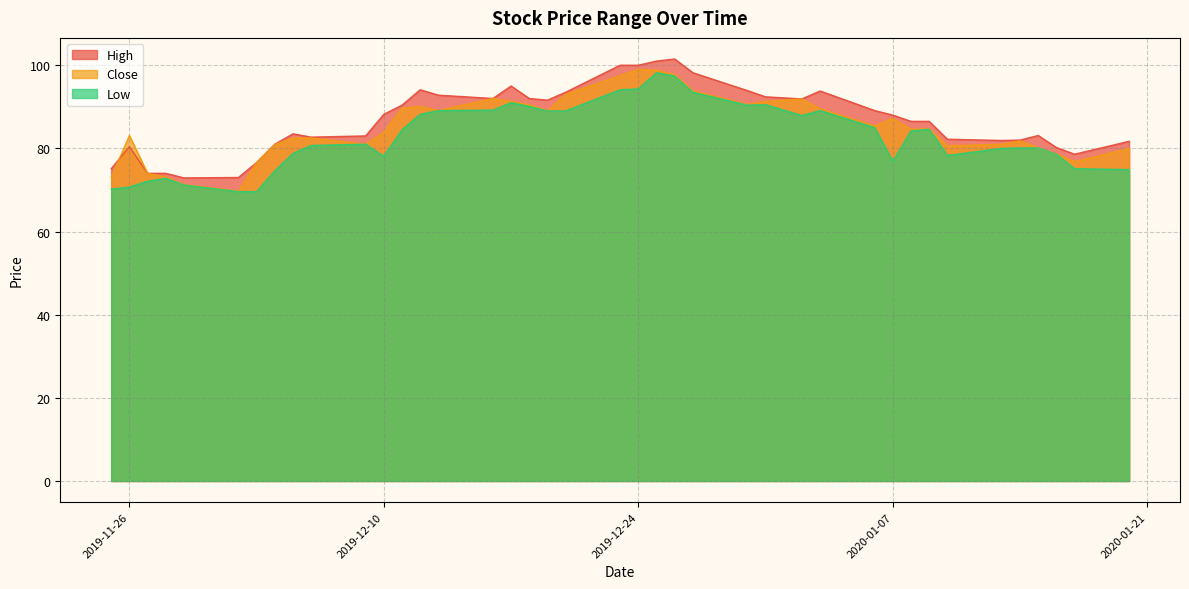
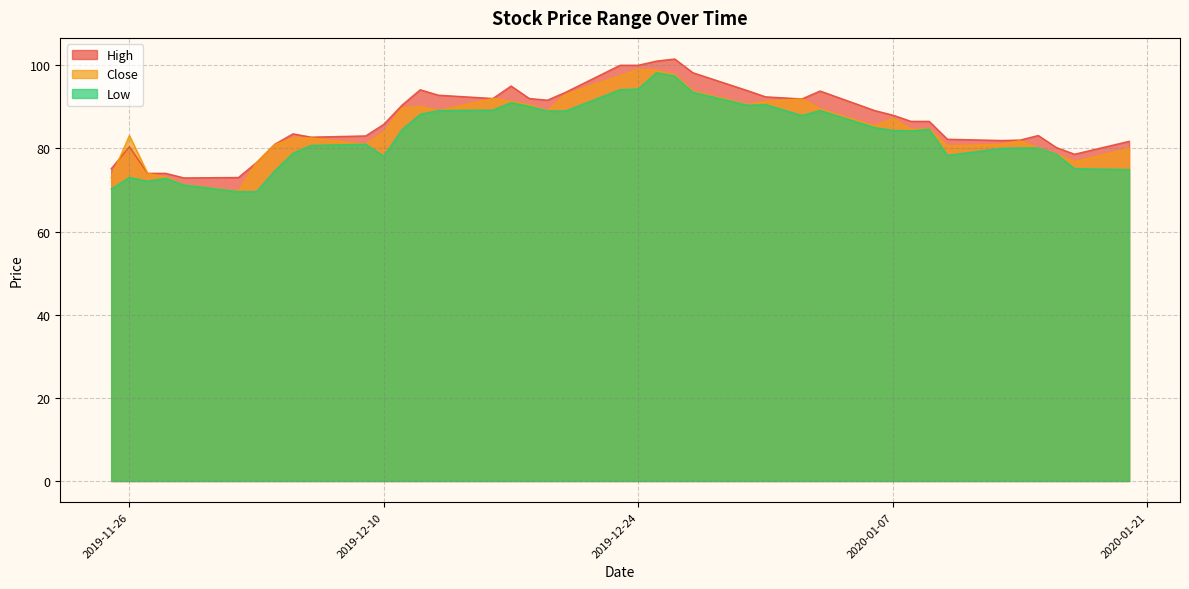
Low, 2019-11-26: 71 -> 73
High, 2019-12-10: 88 -> 86
Low, 2020-01-07: 77 -> 84
